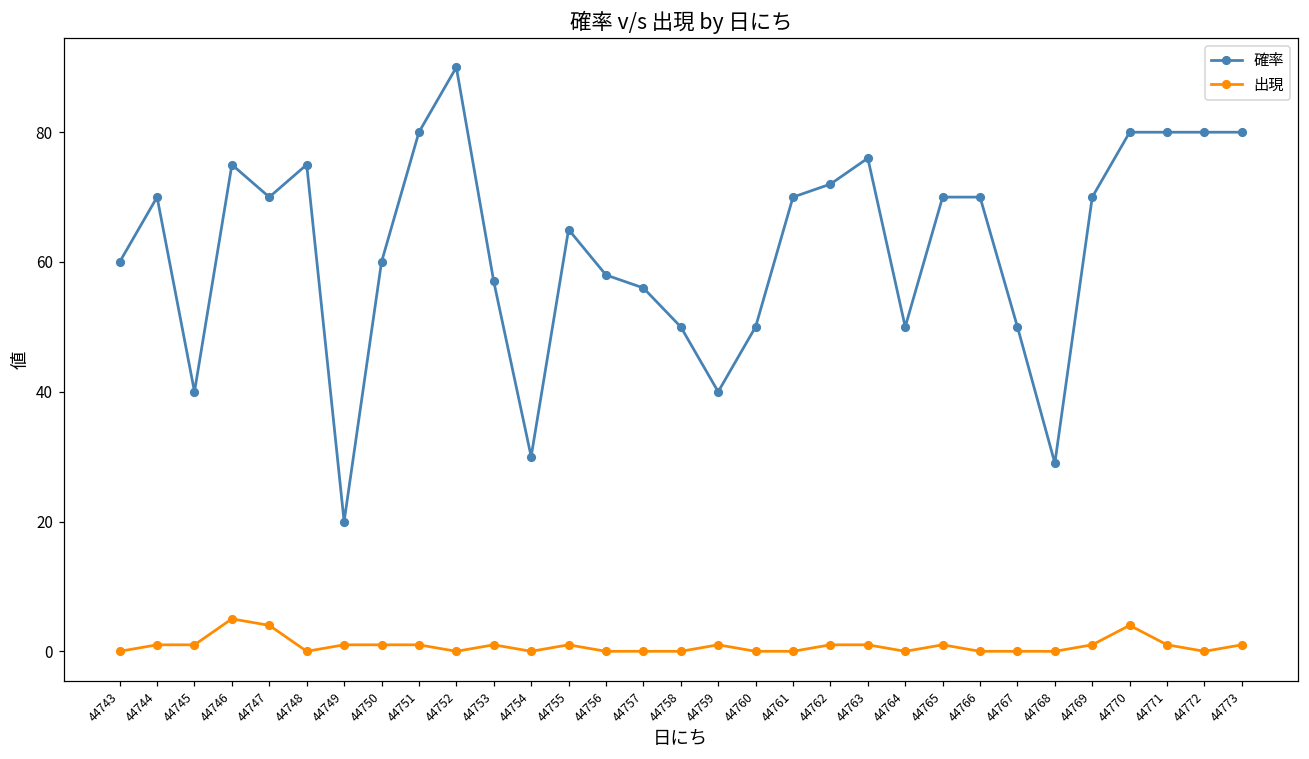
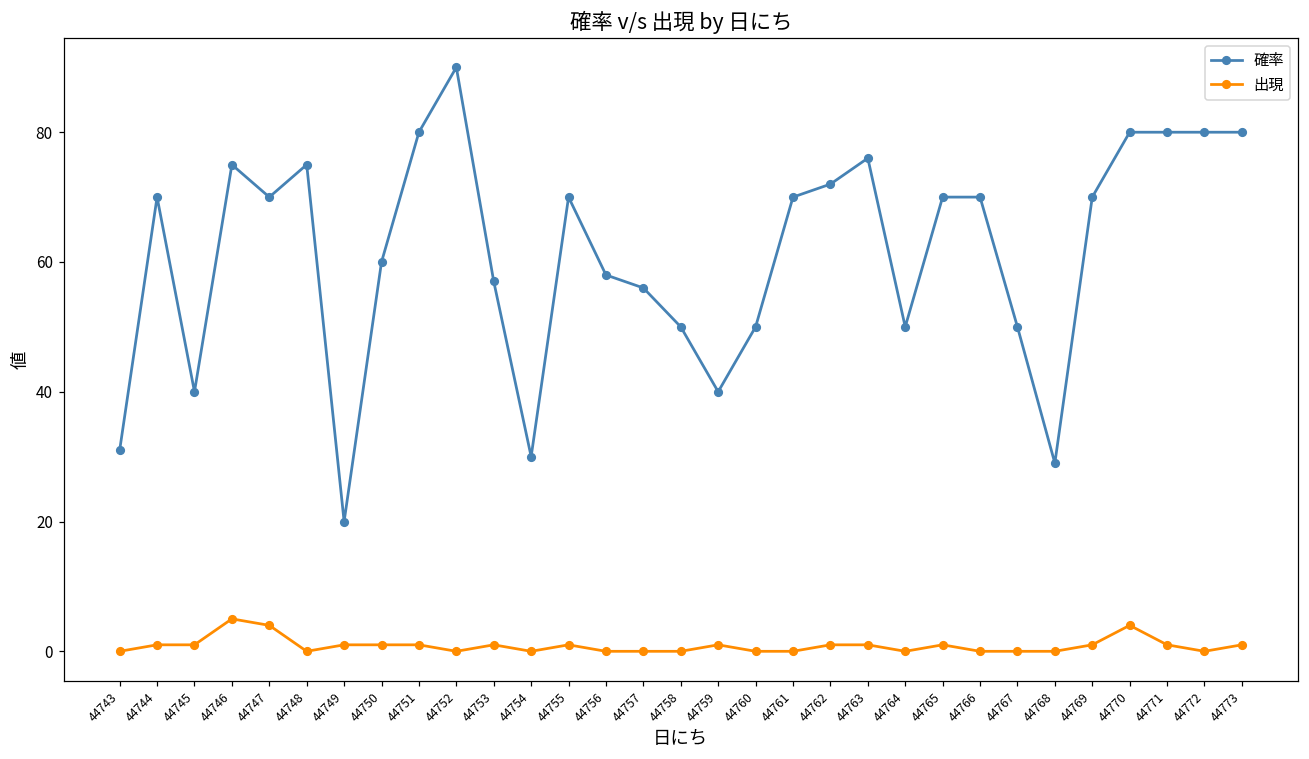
確率, 44743: 60 -> 31
確率, 44755: 65 -> 70
